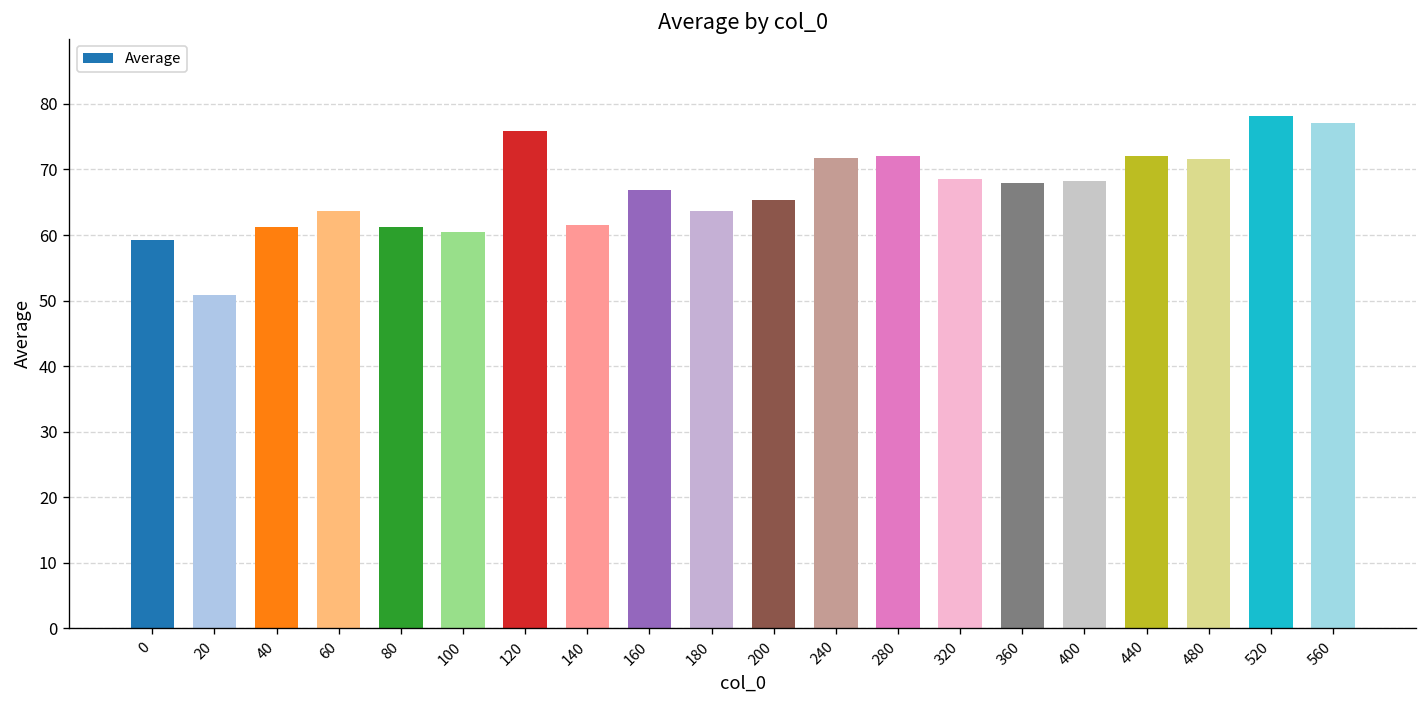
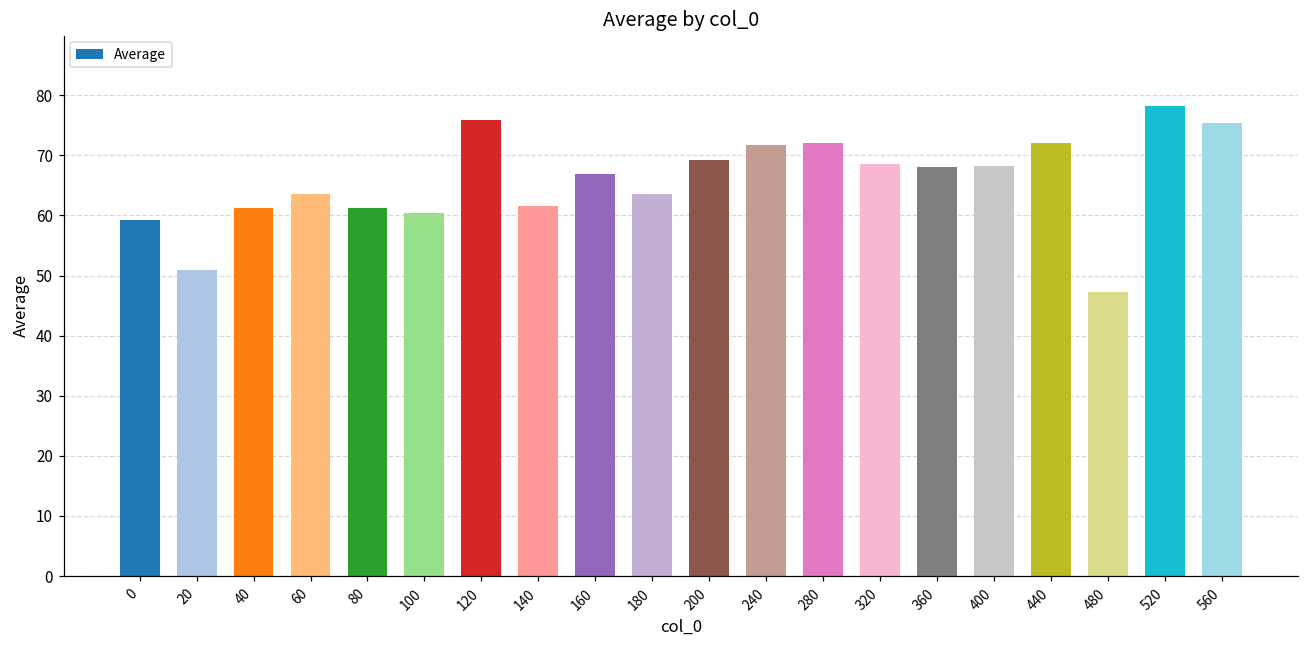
200: 65 -> 69
480: 72 -> 47
560: 77 -> 75
